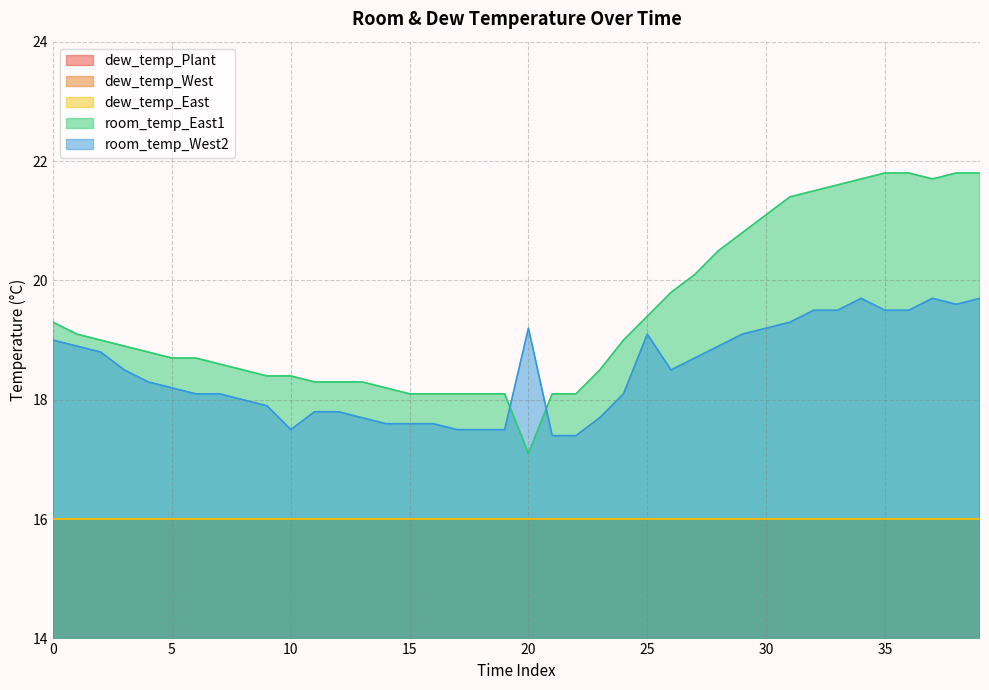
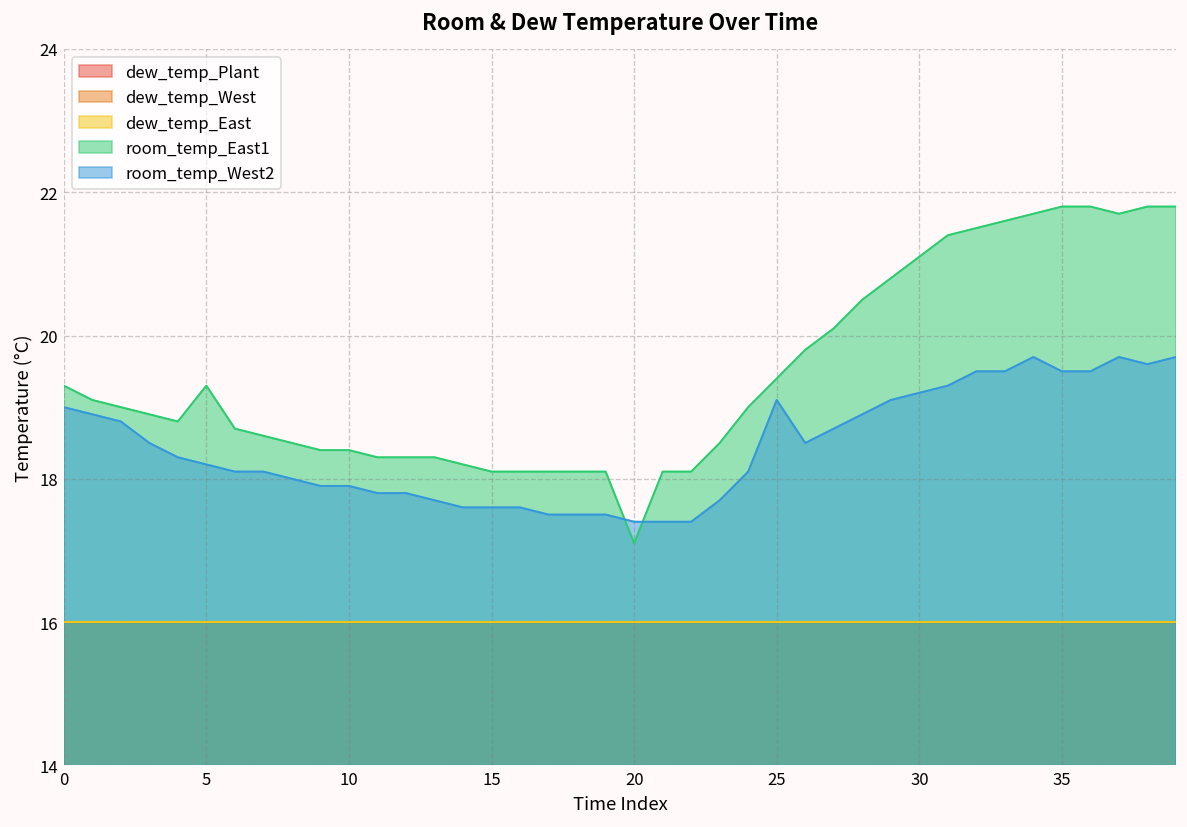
room_temp_East1, 5: 18.7 -> 19.3
room_temp_West2, 10: 17.5 -> 17.9
room_temp_West2, 20: 19.2 -> 17.4
